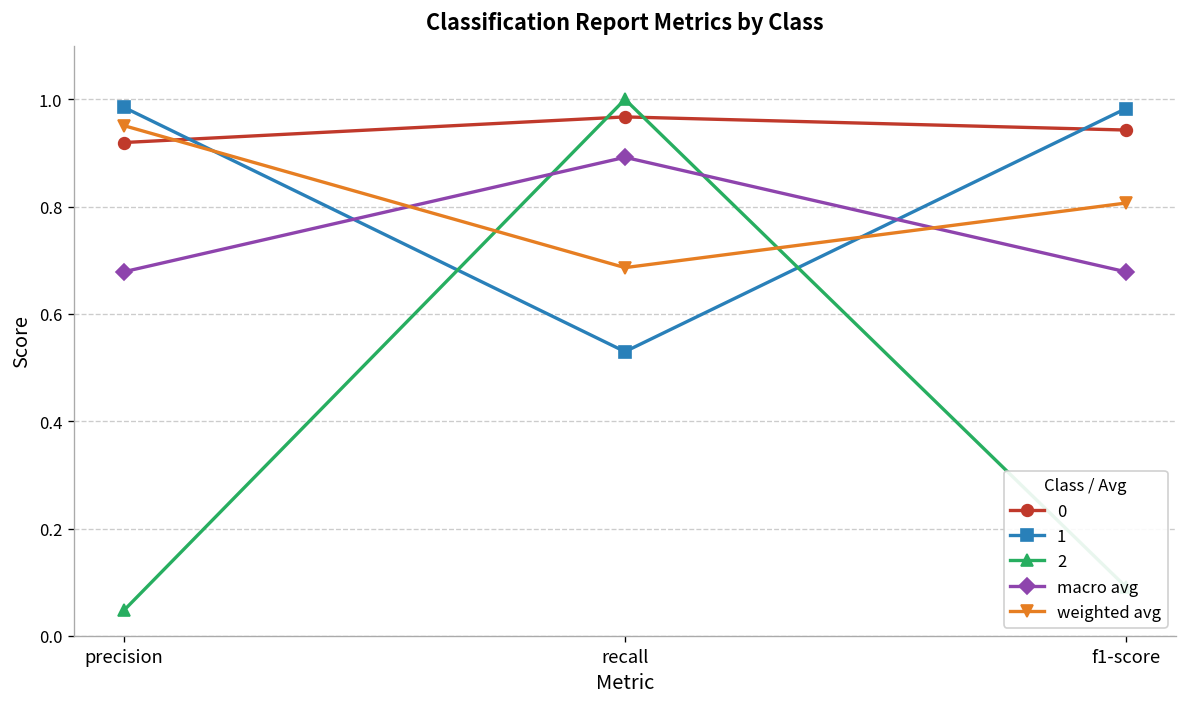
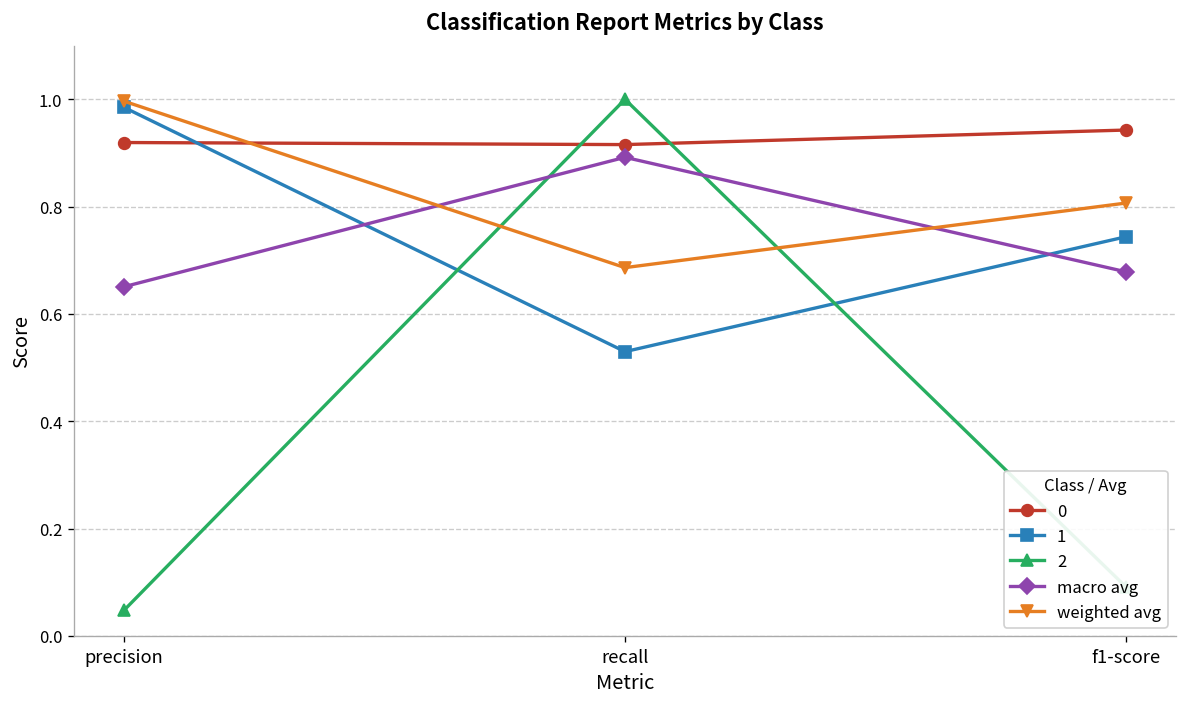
macro avg, precision: 0.68 -> 0.65
weighted avg, precision: 0.95 -> 1.00
0, recall: 0.97 -> 0.92
1, f1-score: 0.98 -> 0.74
